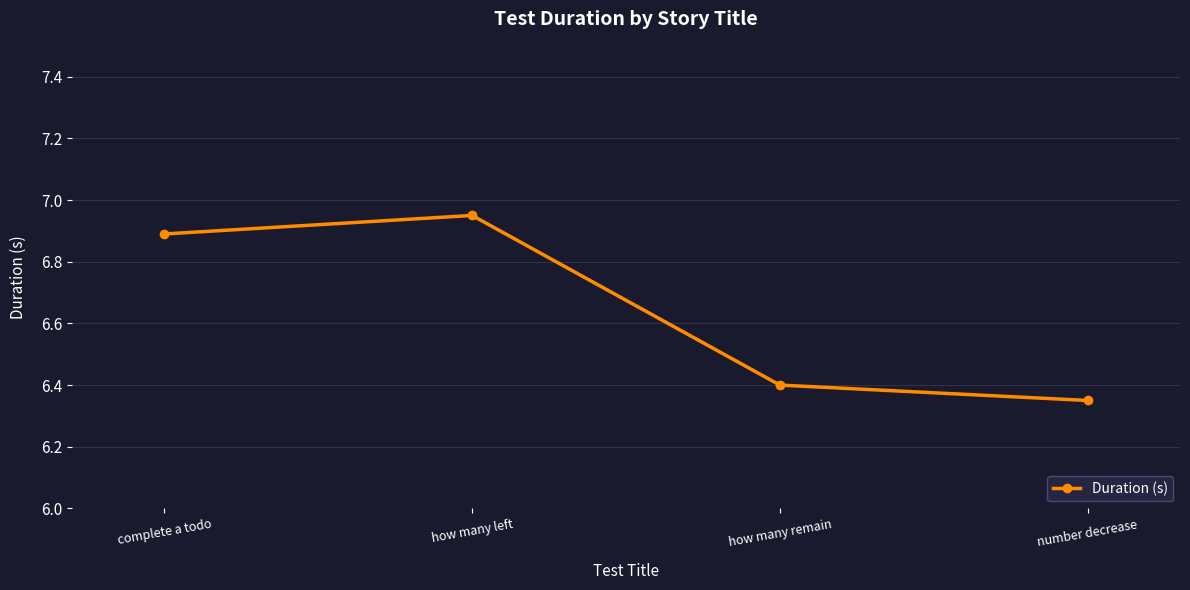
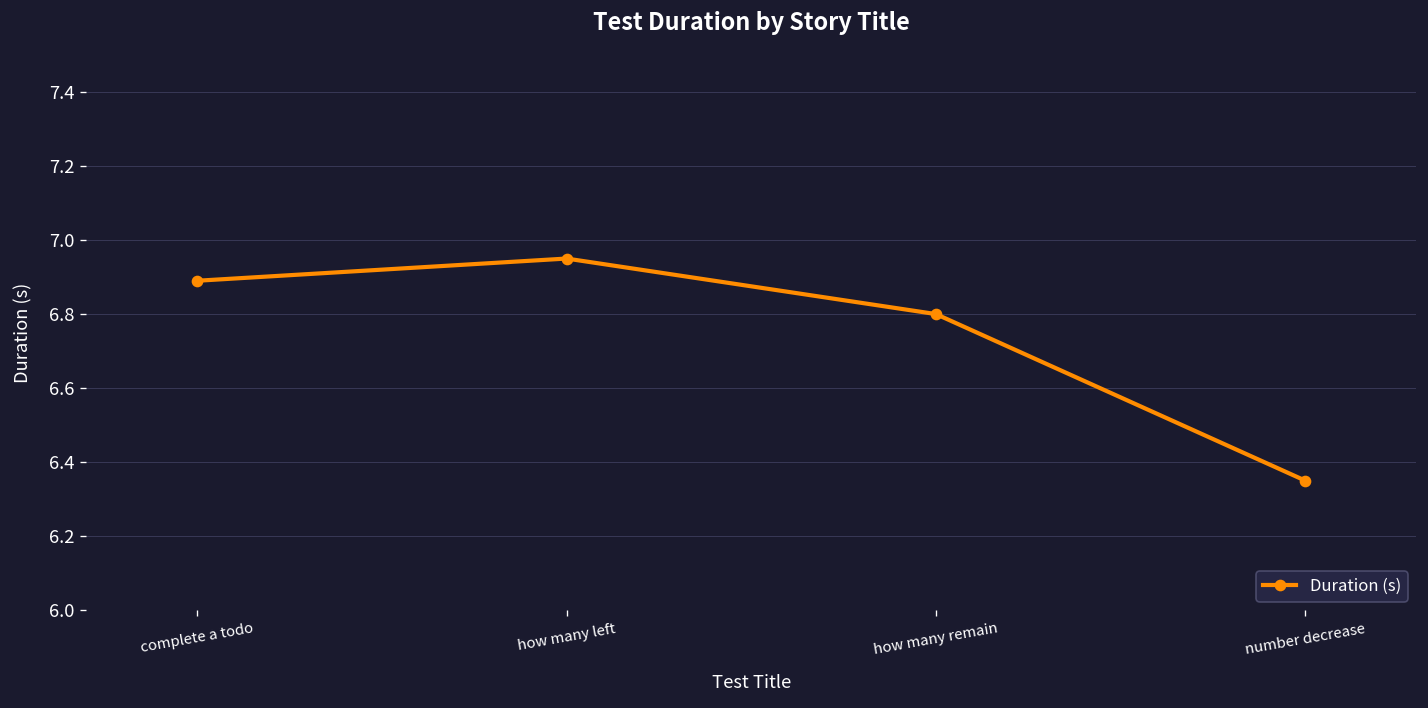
how many remain: 6.4 -> 6.8
